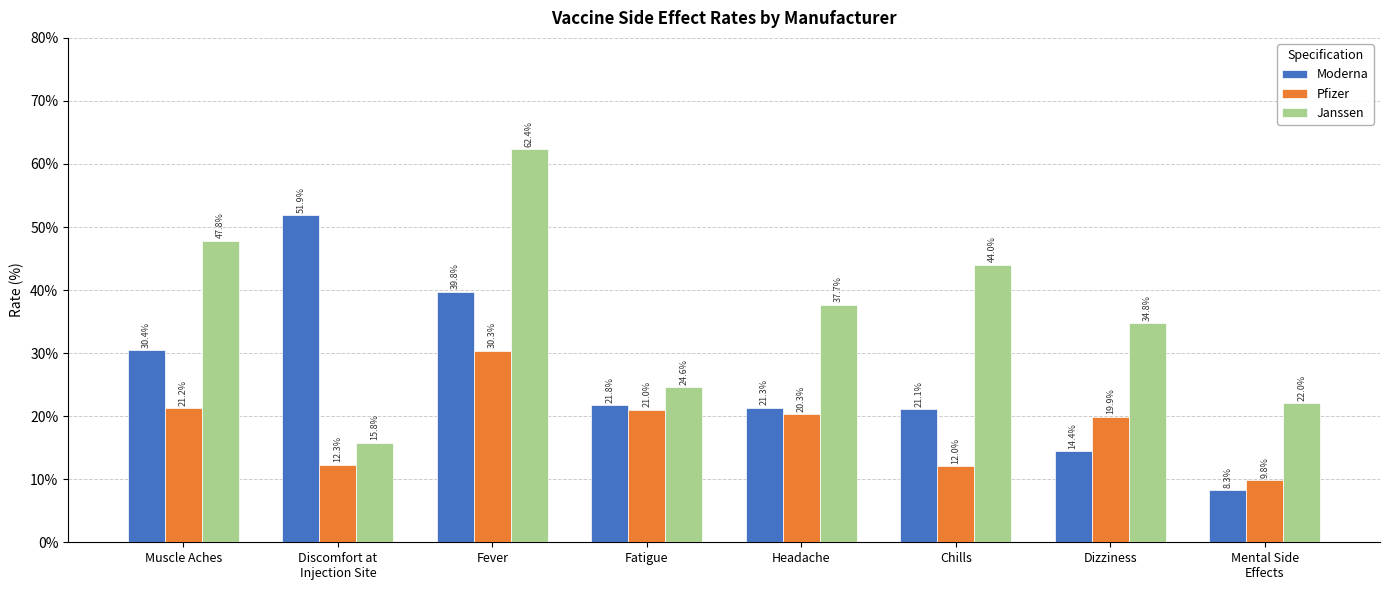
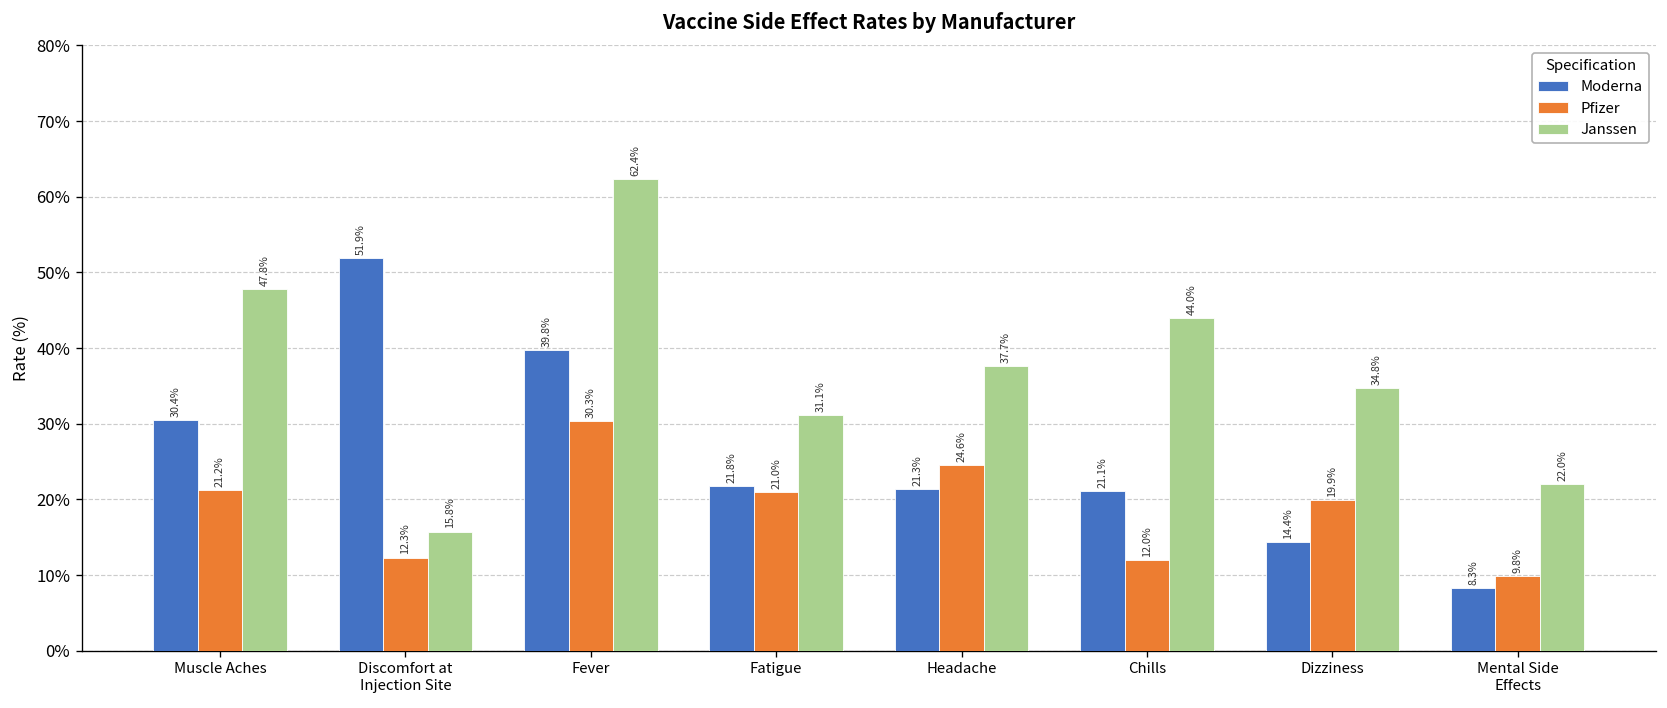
Janssen, Fatigue: 24.6% -> 31.1%
Pfizer, Headache: 20.3% -> 24.6%
